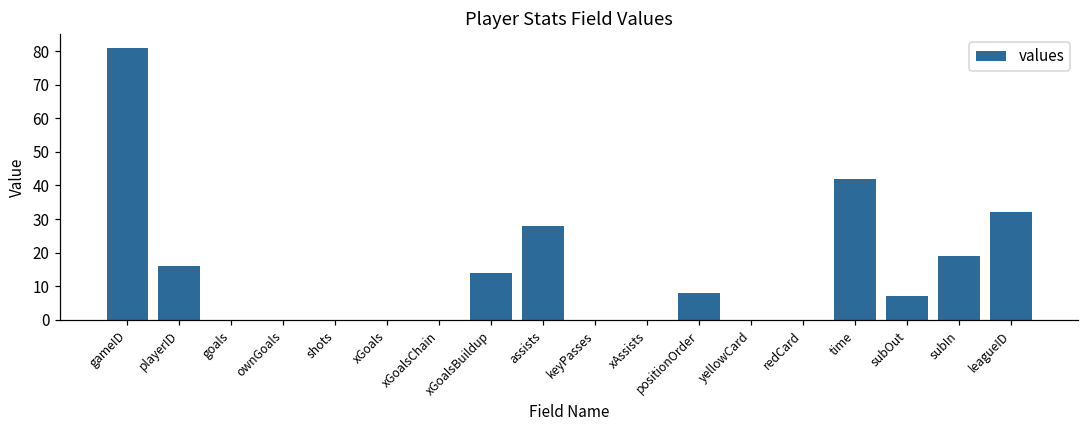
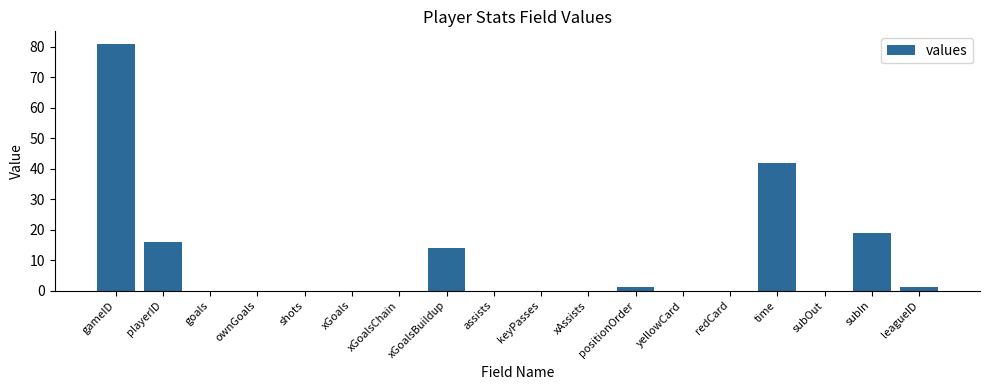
assists: 28 -> 0
positionOrder: 8 -> 1
subOut: 7 -> 0
leagueID: 32 -> 1
